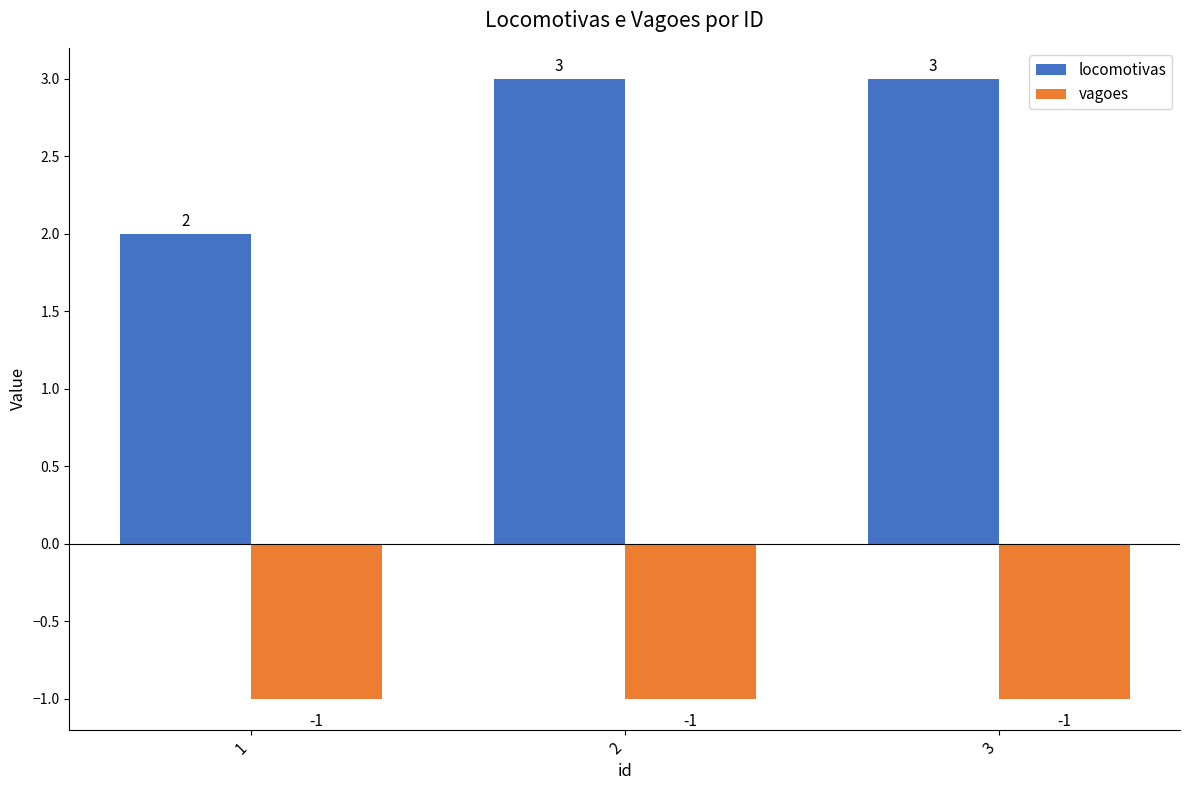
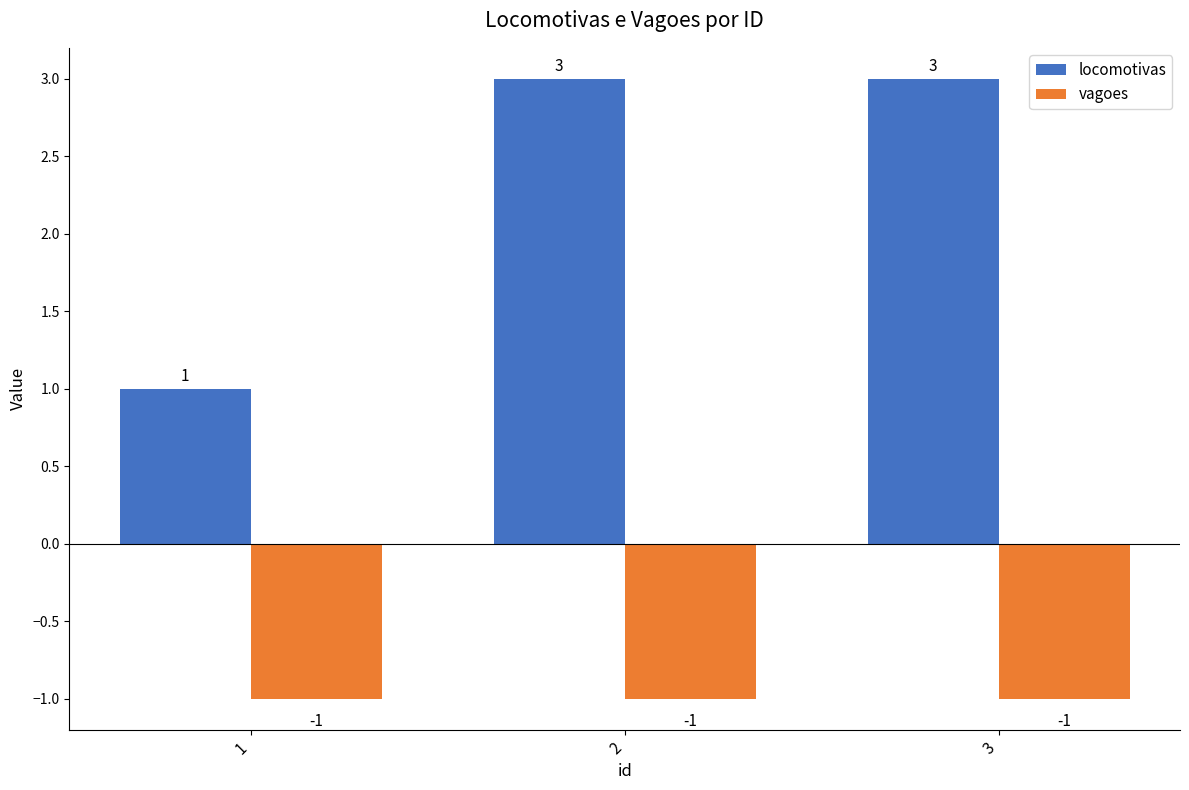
locomotivas, 1: 2 -> 1
